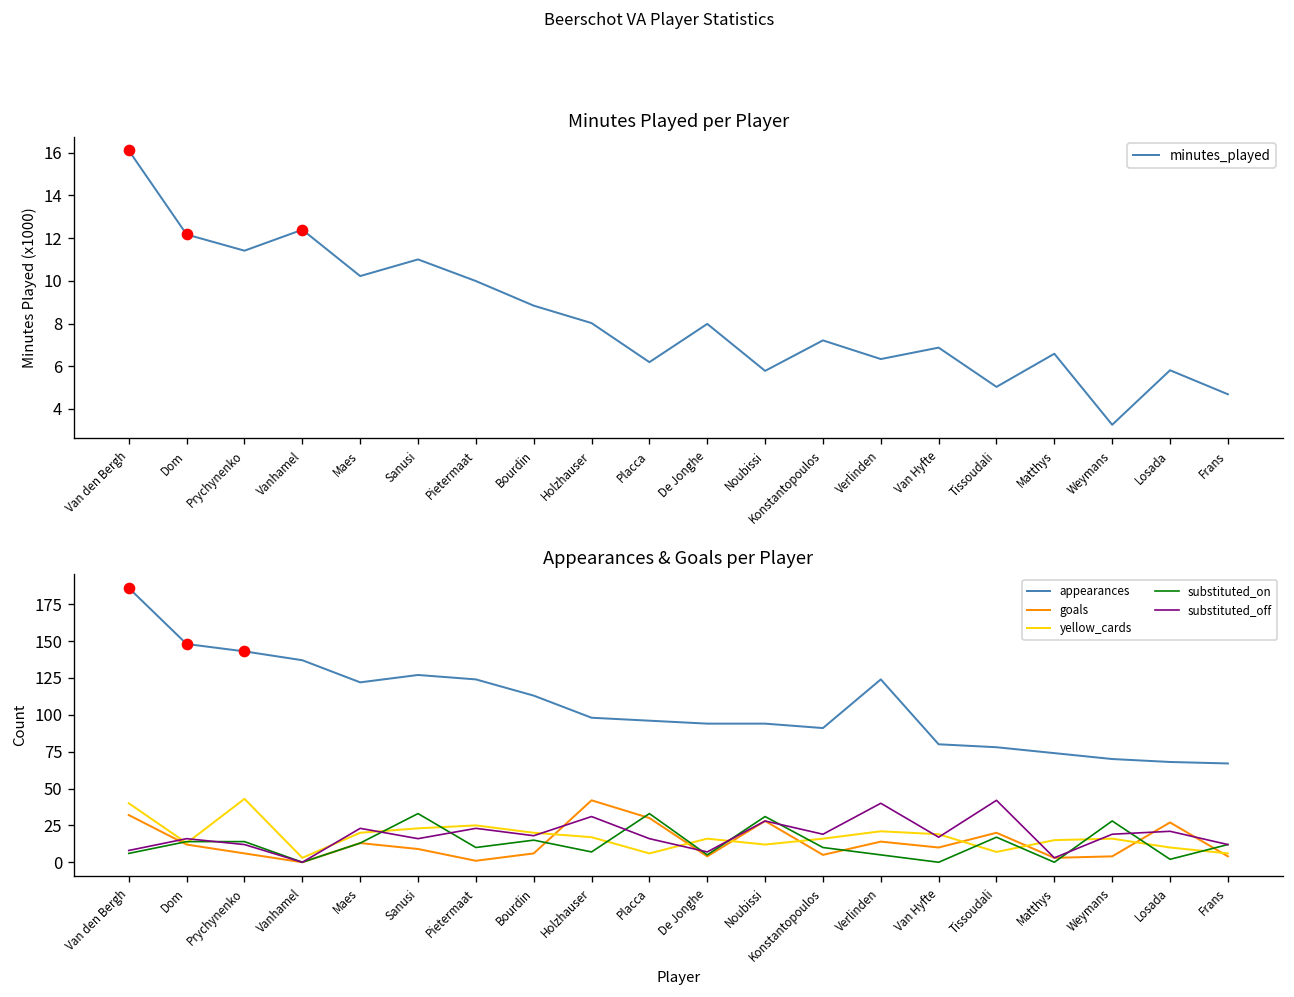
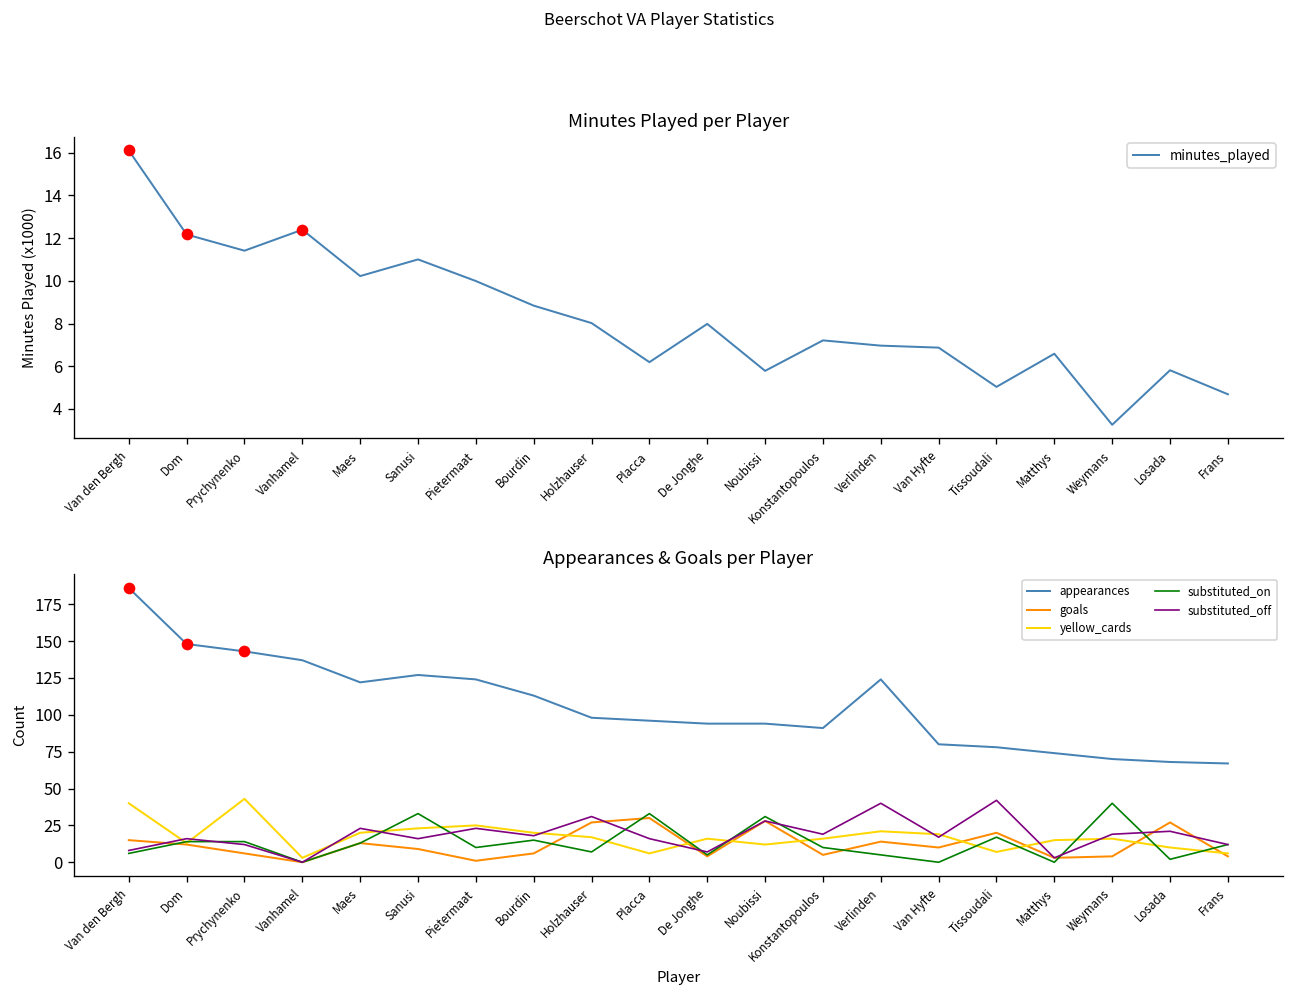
Minutes Played per Player, minutes_played, Verlinden: 6.3 -> 7.0
Appearances & Goals per Player, goals, Van den Bergh: 32 -> 15
Appearances & Goals per Player, goals, Holzhauser: 42 -> 27
Appearances & Goals per Player, substituted_on, Weymans: 28 -> 40
